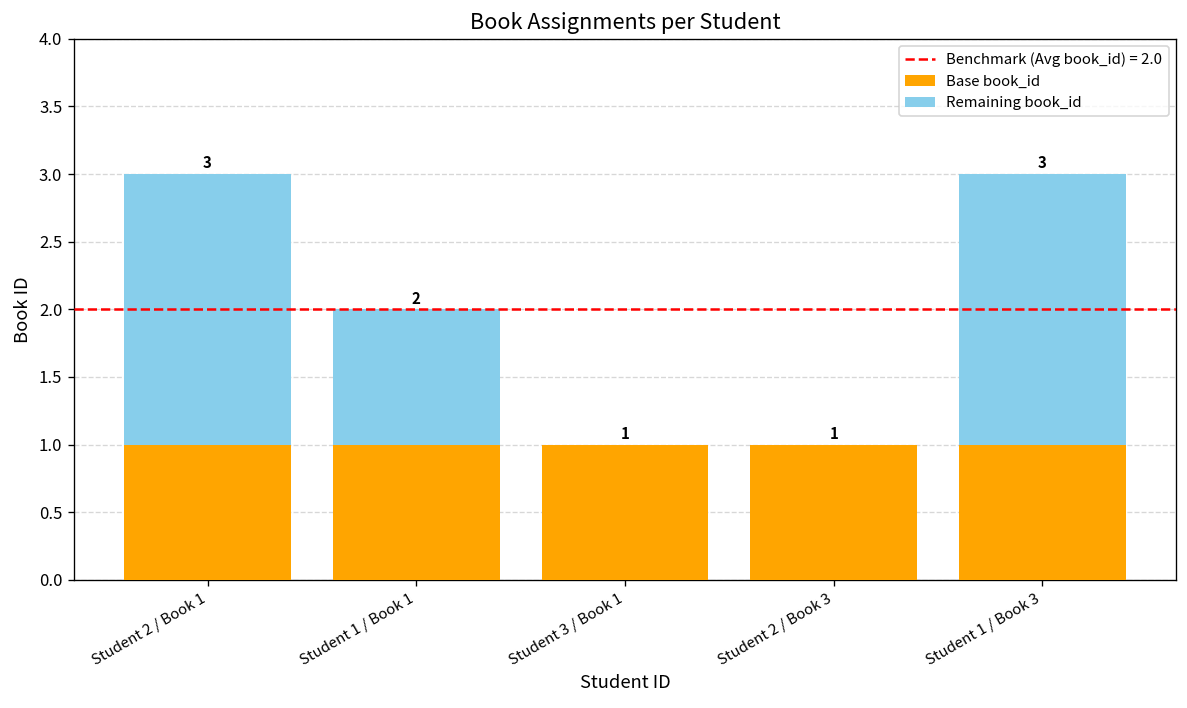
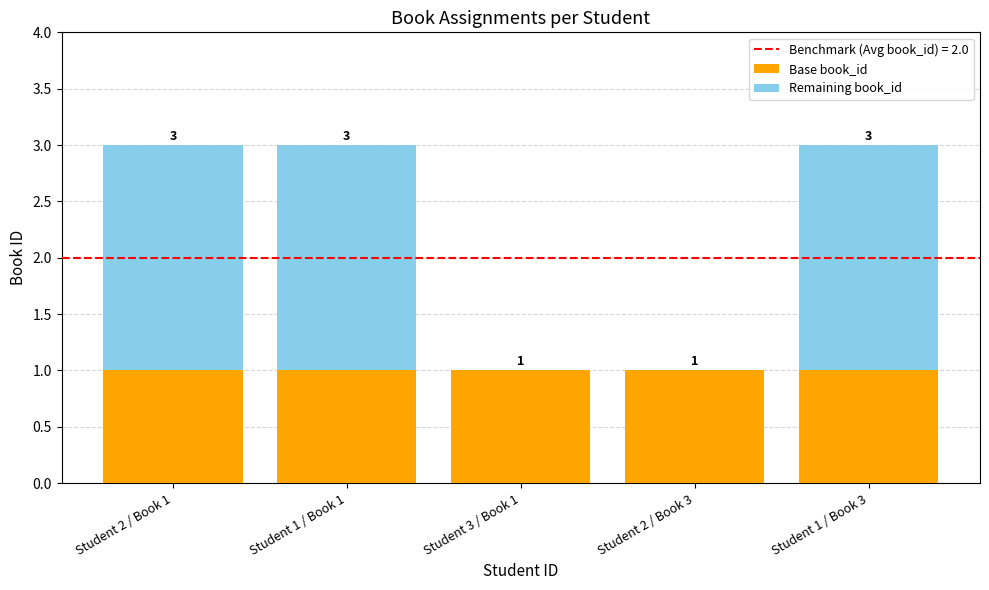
Remaining book_id, Student 1 / Book 1: 2 -> 3
